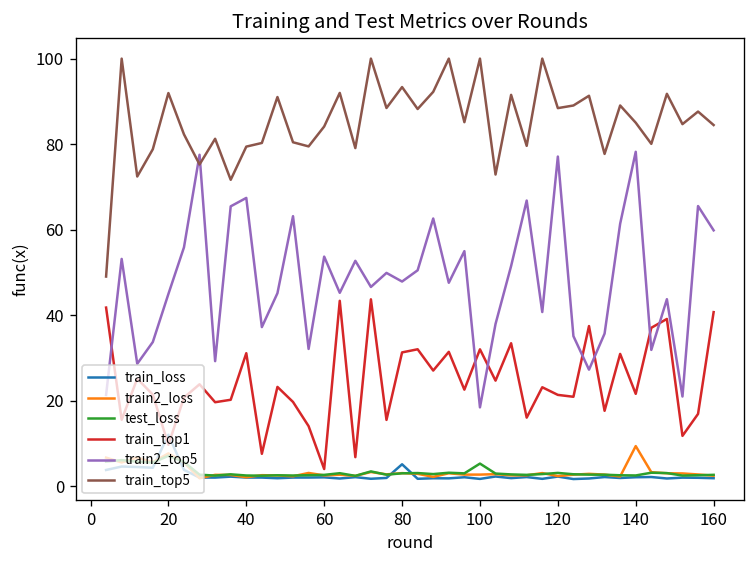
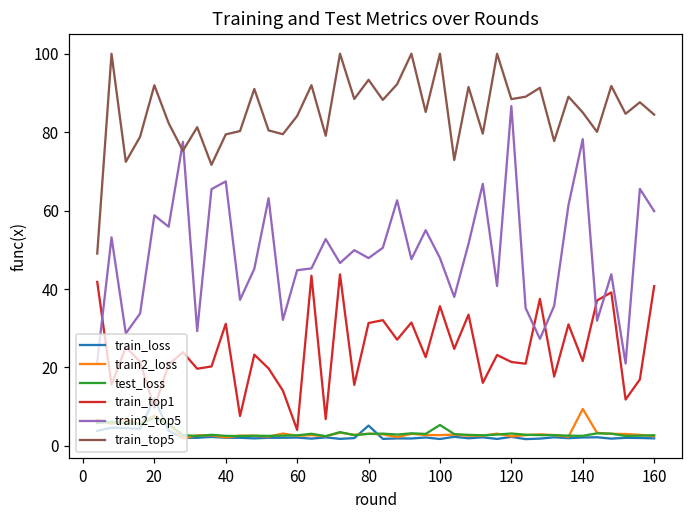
train2_top5, 20: 45 -> 59
train2_top5, 60: 54 -> 45
train_top1, 100: 32 -> 36
train2_top5, 100: 18 -> 48
train2_top5, 120: 77 -> 87
